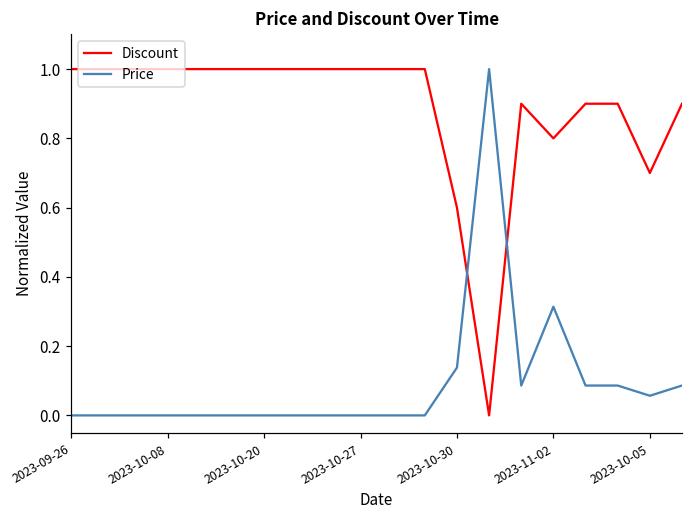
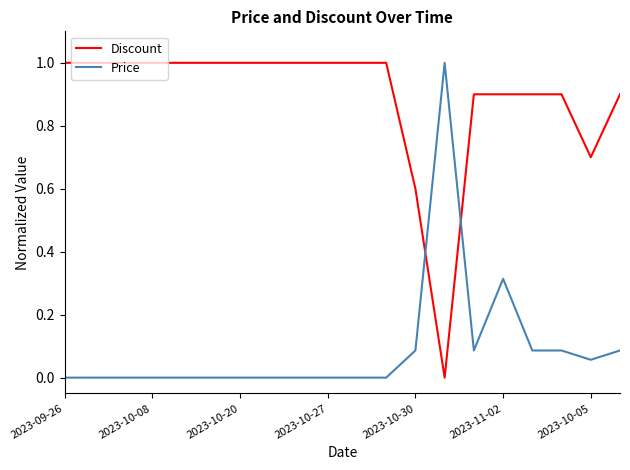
Price, 2023-10-30: 0.14 -> 0.09
Discount, 2023-11-02: 0.80 -> 0.90
